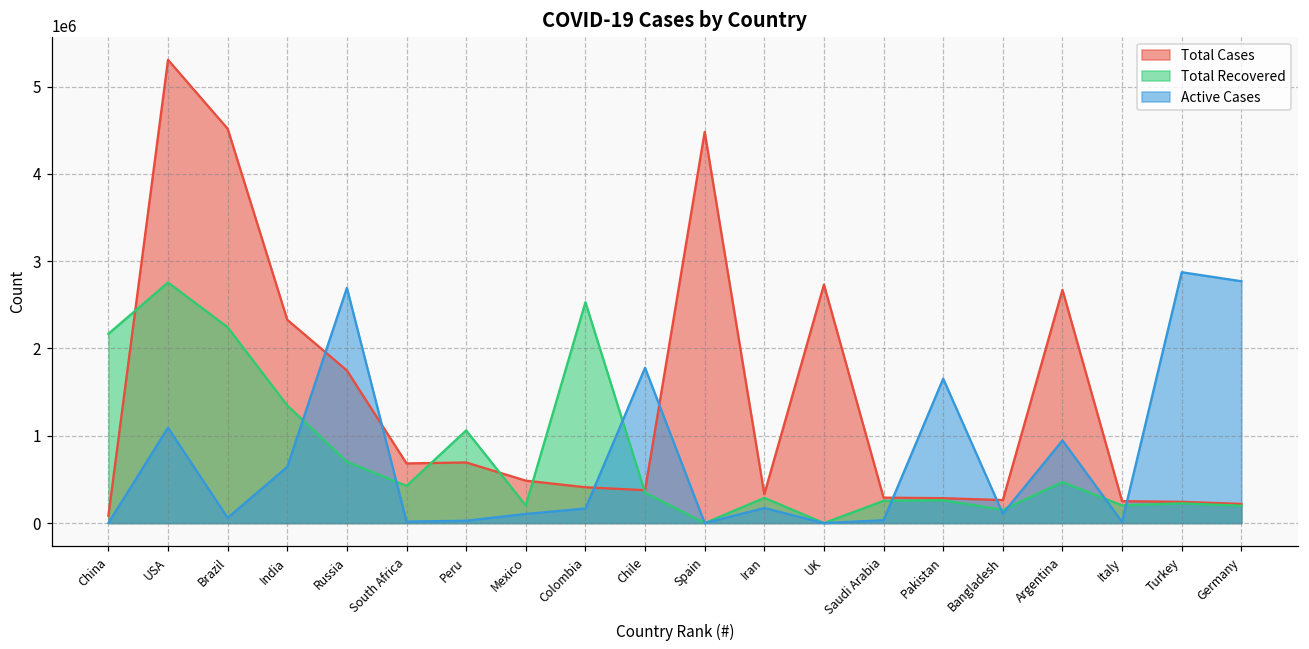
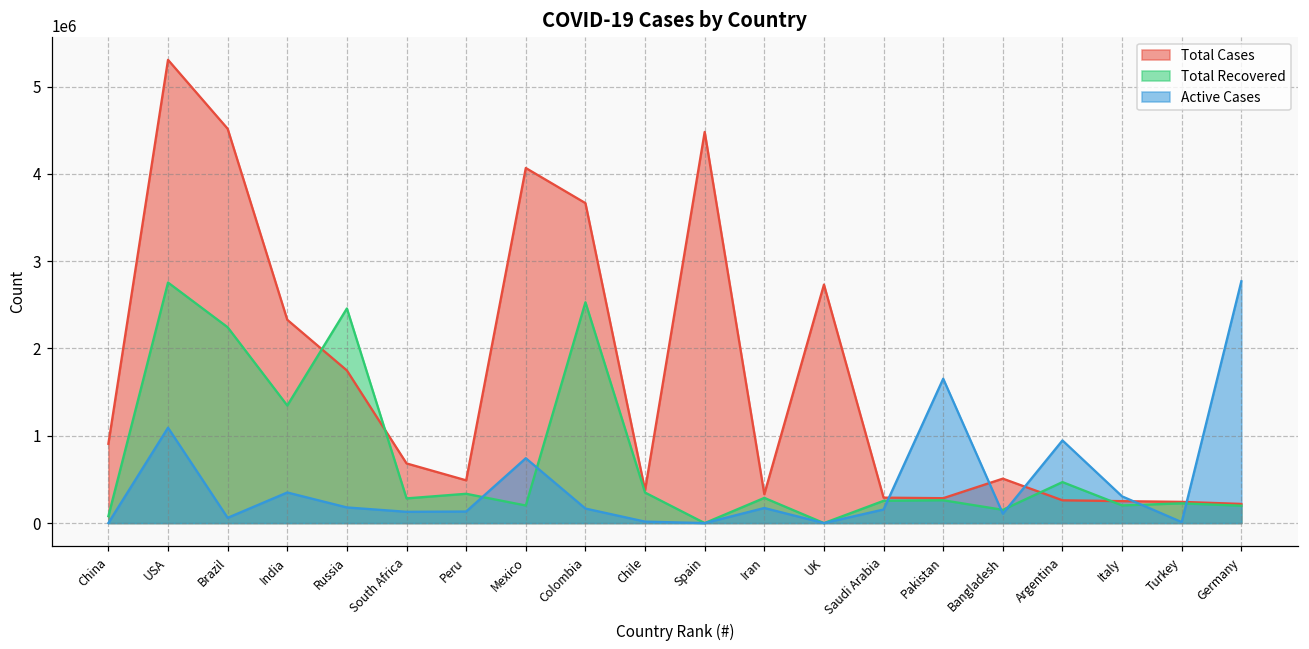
Total Cases, China: 100000 -> 900000
Total Recovered, China: 2200000 -> 100000
Active Cases, India: 600000 -> 400000
Total Recovered, Russia: 700000 -> 2500000
Active Cases, Russia: 2700000 -> 200000
Total Recovered, South Africa: 400000 -> 300000
Active Cases, South Africa: 0 -> 100000
Total Cases, Peru: 700000 -> 500000
Total Recovered, Peru: 1100000 -> 300000
Active Cases, Peru: 0 -> 100000
Total Cases, Mexico: 500000 -> 4100000
Active Cases, Mexico: 100000 -> 700000
Total Cases, Colombia: 400000 -> 3700000
Active Cases, Chile: 1800000 -> 0
Active Cases, Saudi Arabia: 0 -> 200000
Total Cases, Bangladesh: 300000 -> 500000
Total Cases, Argentina: 2700000 -> 300000
Active Cases, Italy: 0 -> 300000
Active Cases, Turkey: 2900000 -> 0
